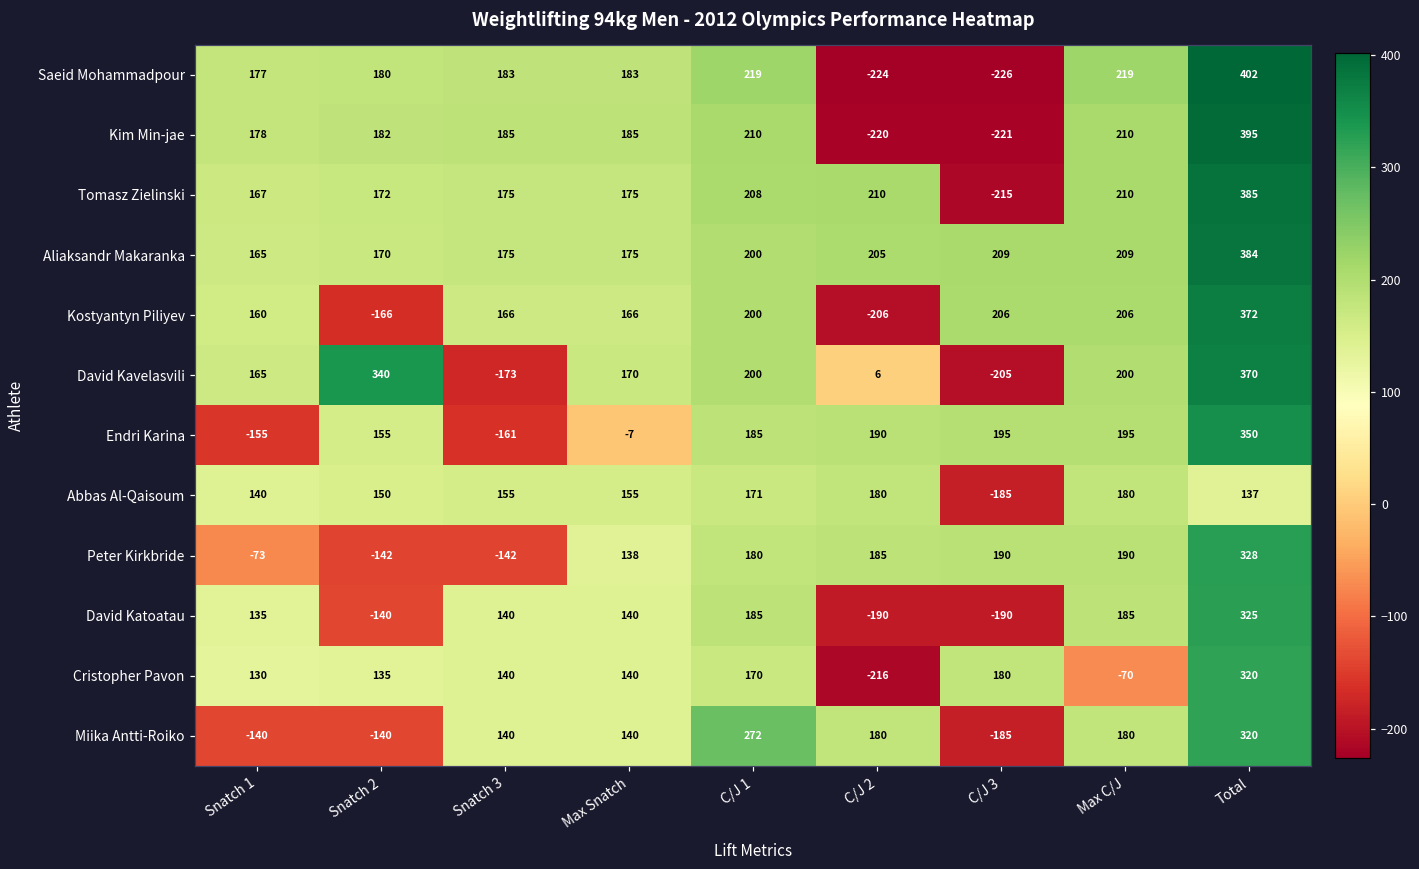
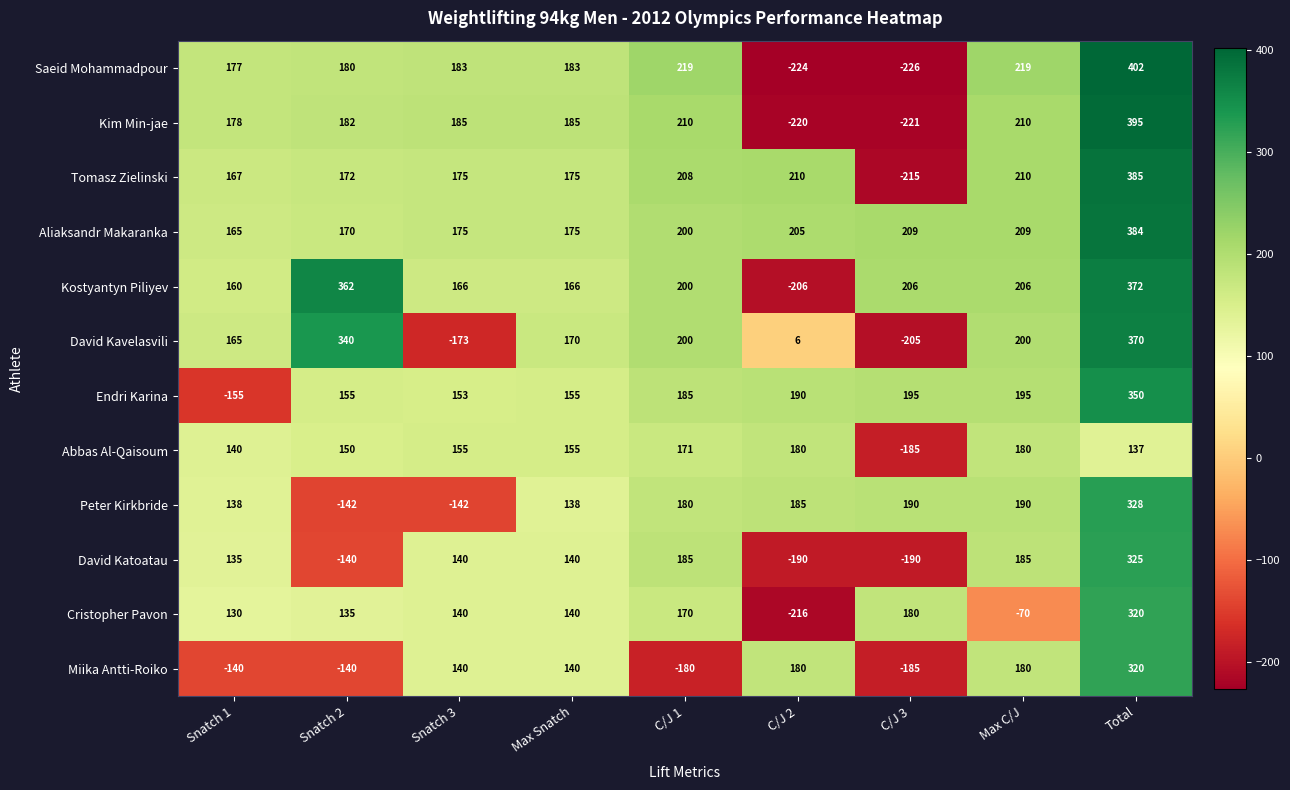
Kostyantyn Piliyev, Snatch 2: -166 -> 362
Endri Karina, Snatch 3: -161 -> 153
Endri Karina, Max Snatch: -7 -> 155
Peter Kirkbride, Snatch 1: -73 -> 138
Miika Antti-Roiko, C/J 1: 272 -> -180
